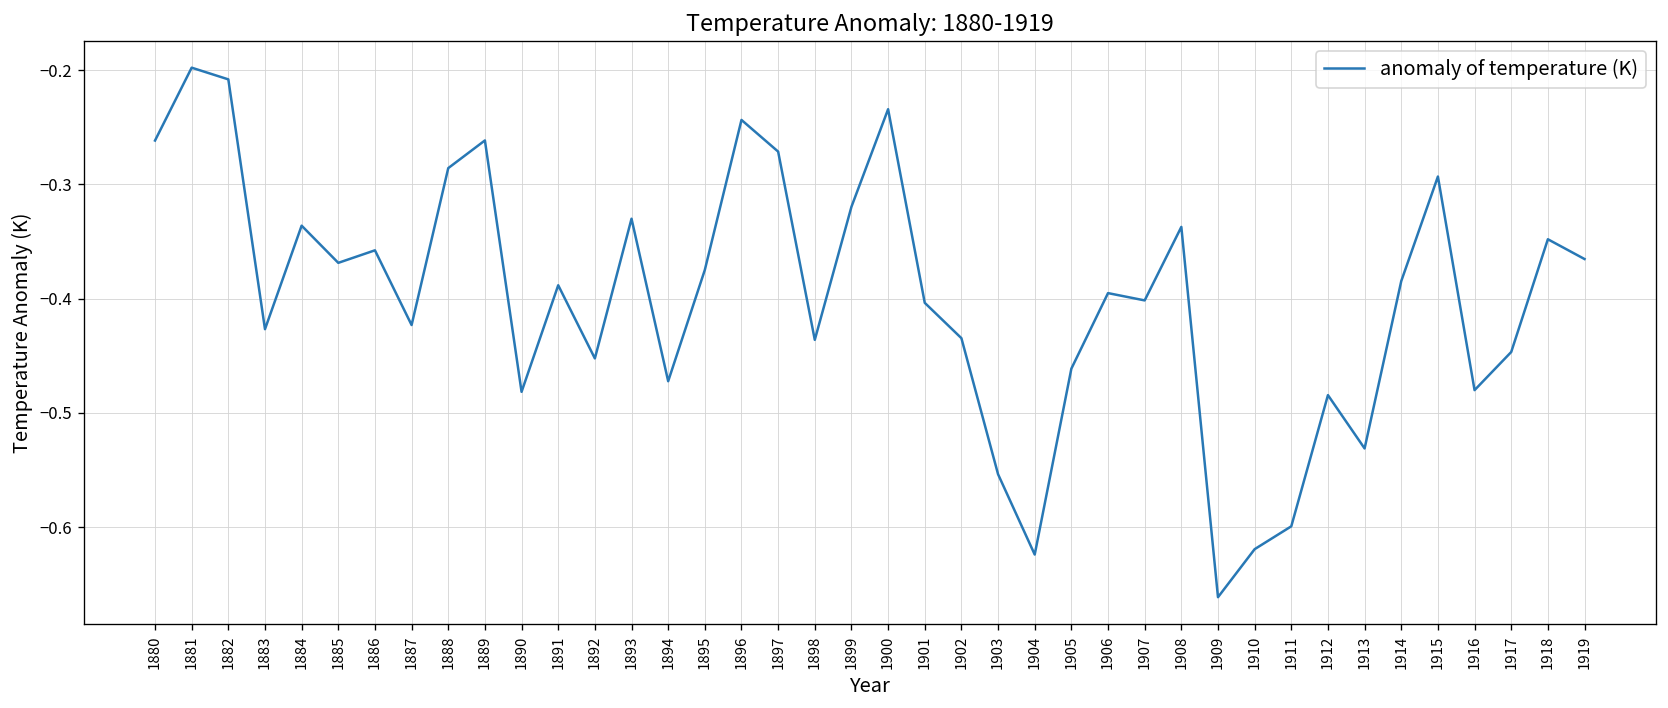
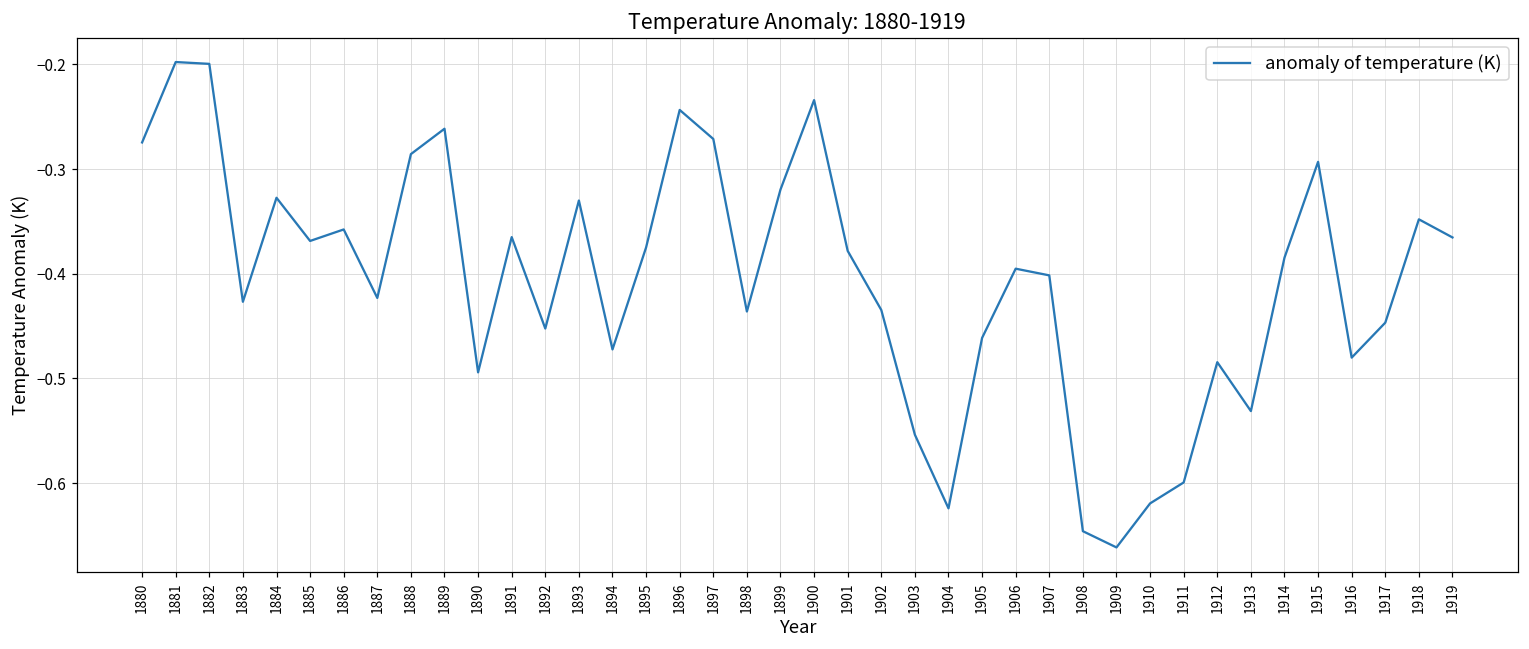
1880: -0.26 -> -0.27
1882: -0.21 -> -0.20
1884: -0.34 -> -0.33
1890: -0.48 -> -0.49
1891: -0.39 -> -0.36
1901: -0.40 -> -0.38
1908: -0.34 -> -0.65
